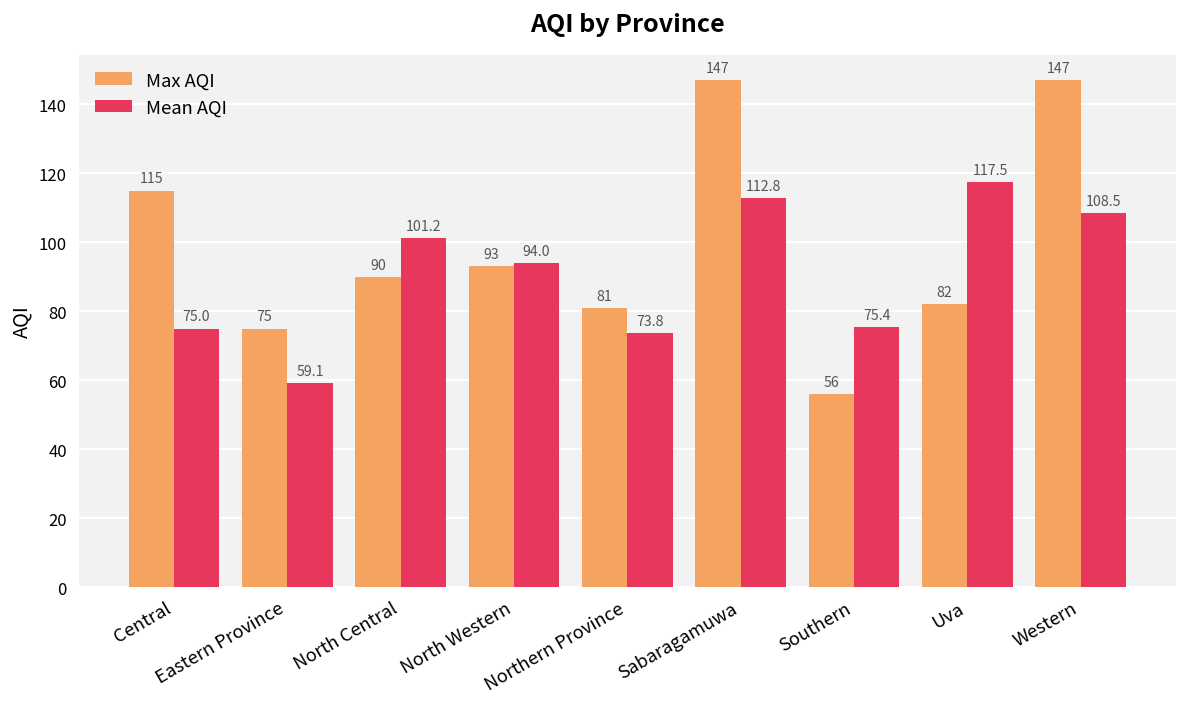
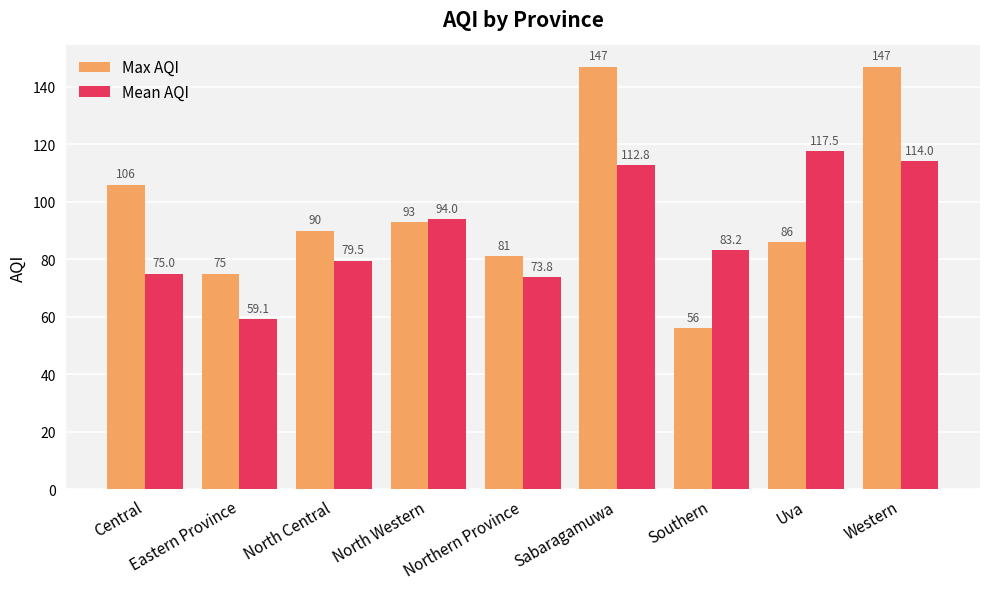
Max AQI, Central: 115 -> 106
Mean AQI, North Central: 101.2 -> 79.5
Mean AQI, Southern: 75.4 -> 83.2
Max AQI, Uva: 82 -> 86
Mean AQI, Western: 108.5 -> 114.0
